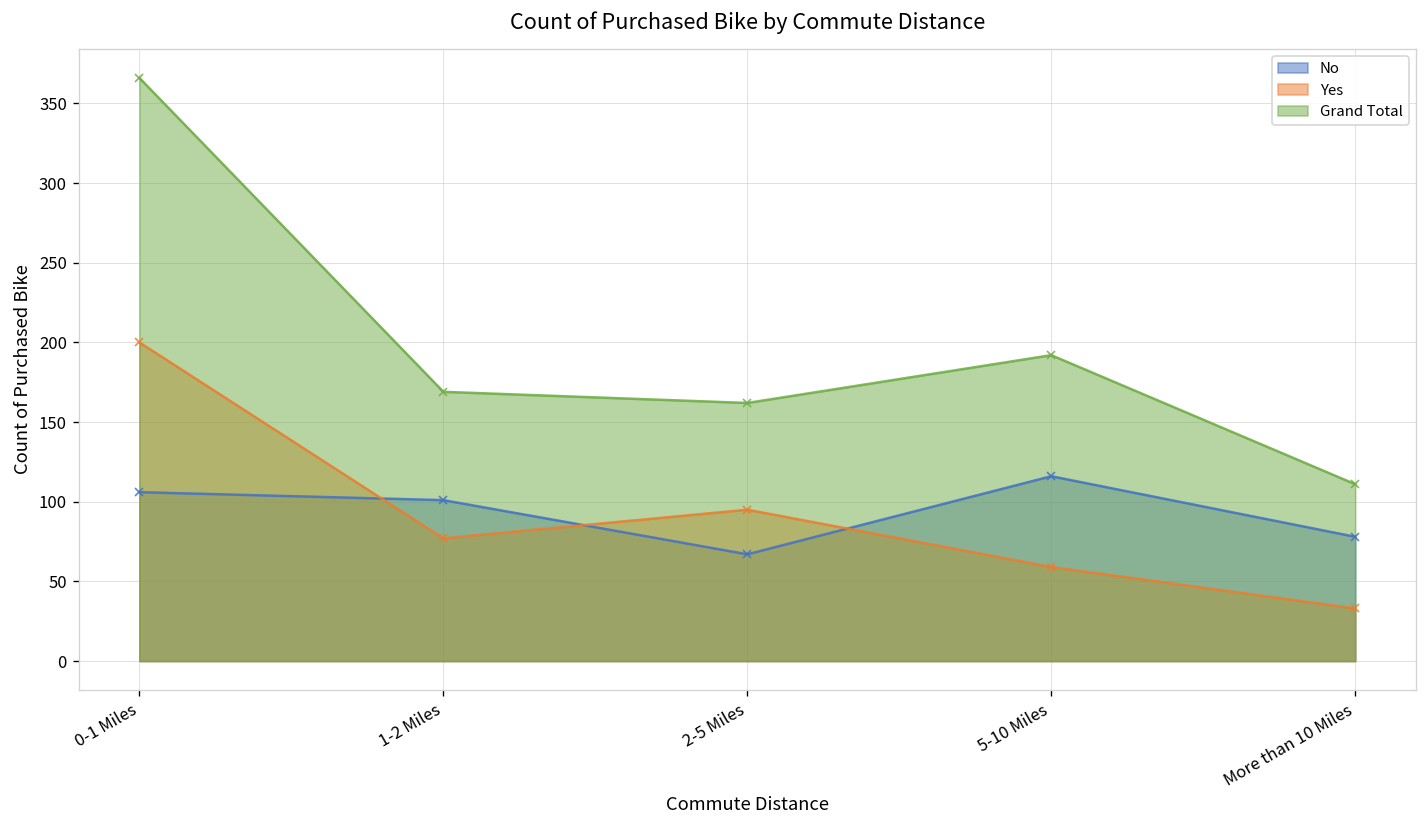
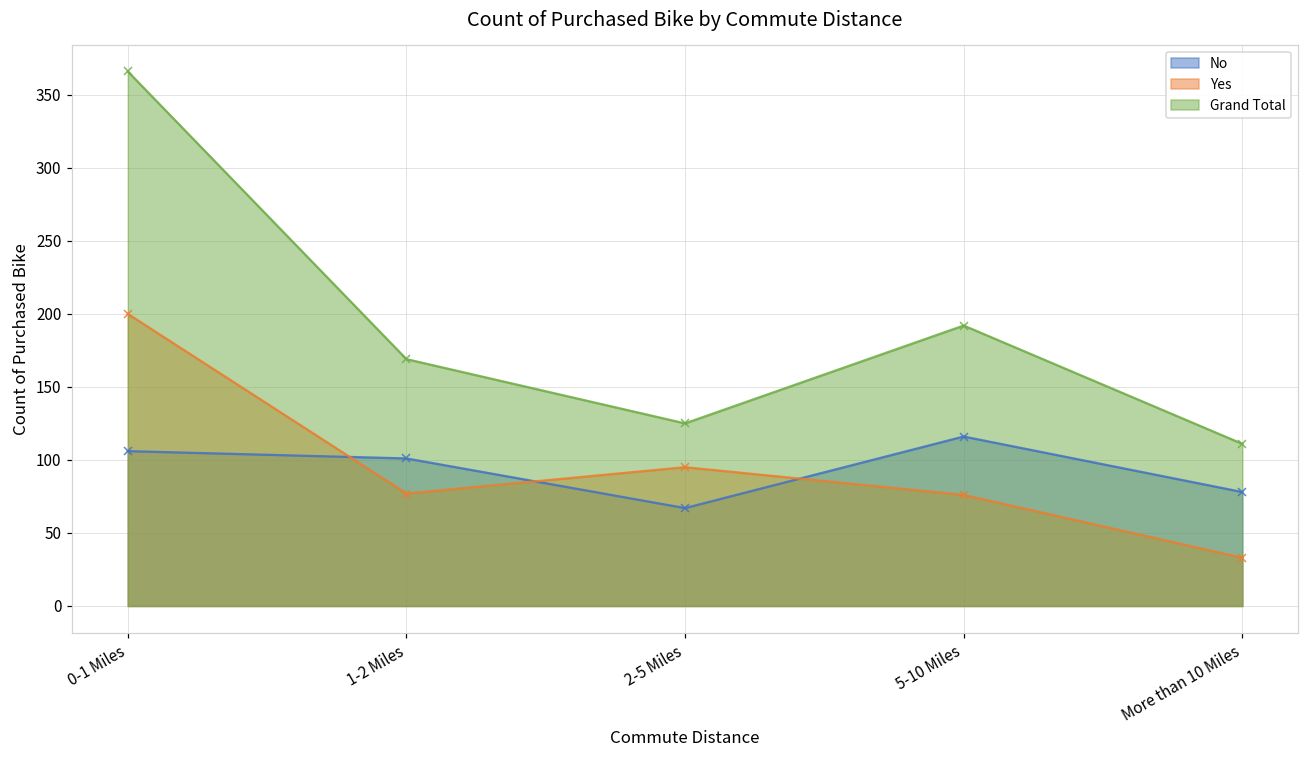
Grand Total, 2-5 Miles: 162 -> 125
Yes, 5-10 Miles: 59 -> 76
